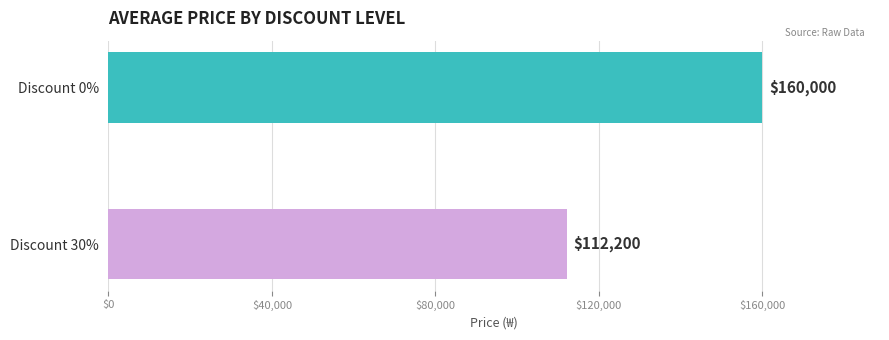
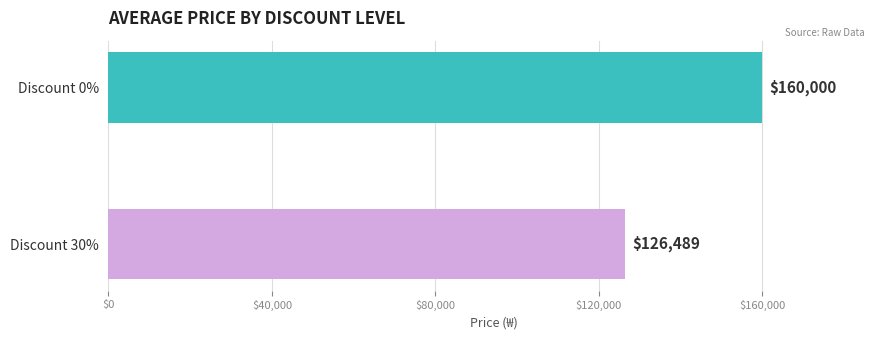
Discount 30%: $112,200 -> $126,489
